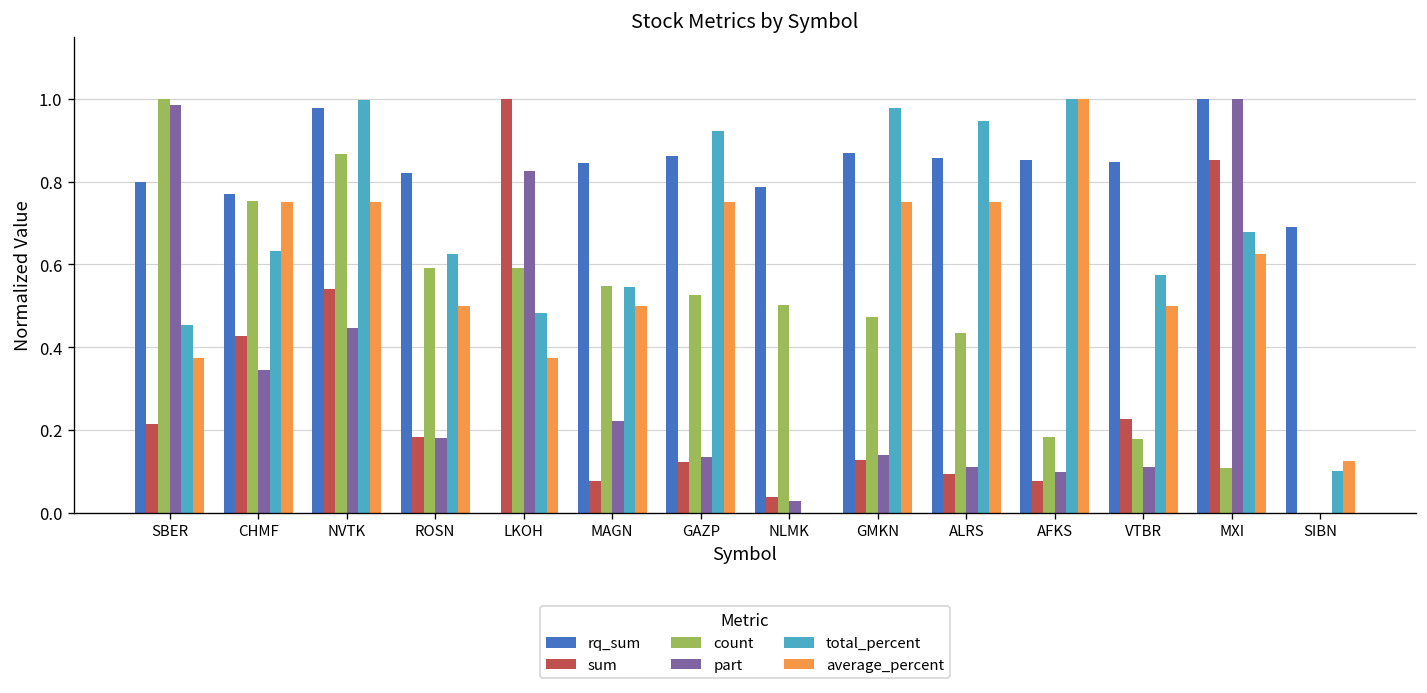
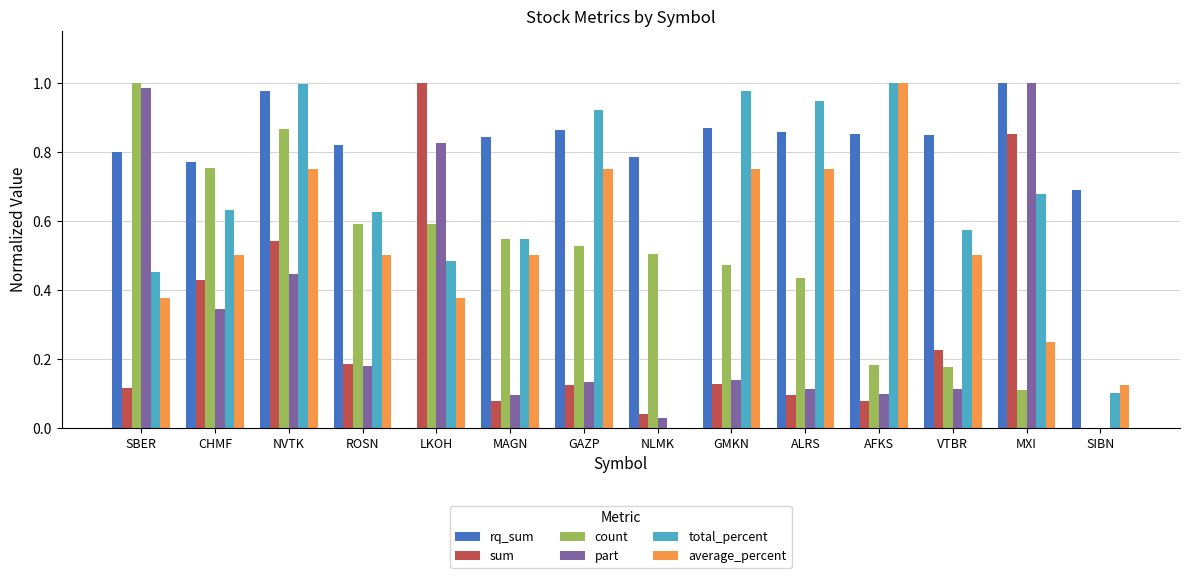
sum, SBER: 0.22 -> 0.11
average_percent, CHMF: 0.75 -> 0.50
part, MAGN: 0.22 -> 0.10
average_percent, MXI: 0.63 -> 0.25
